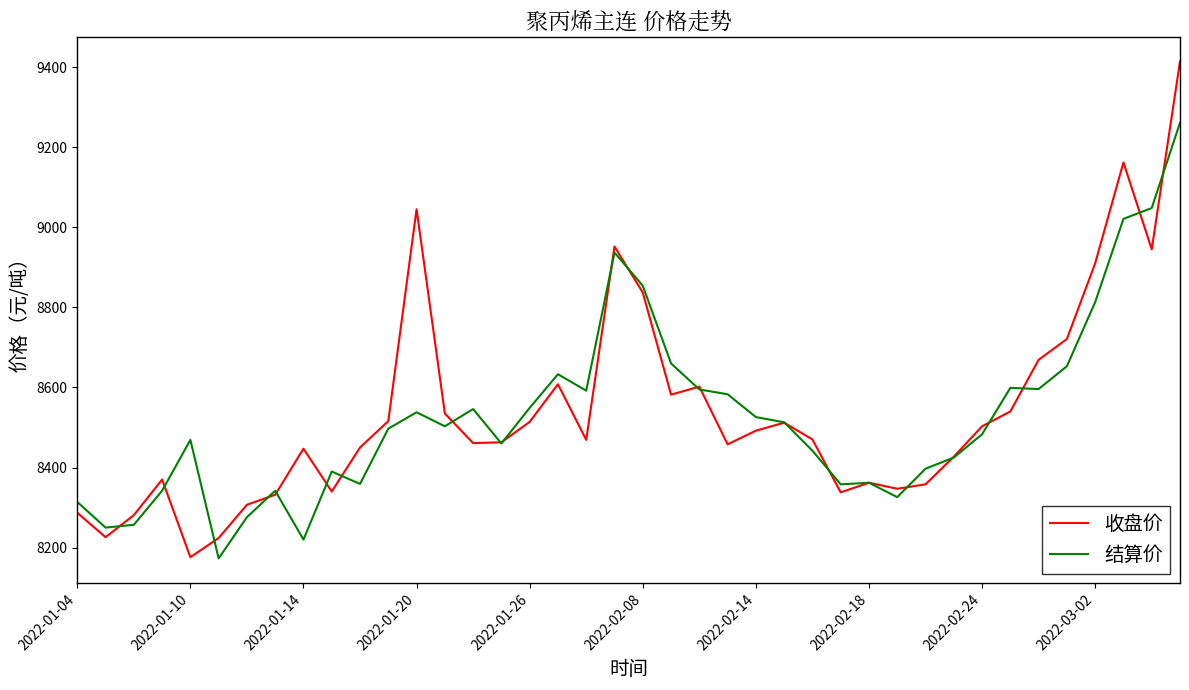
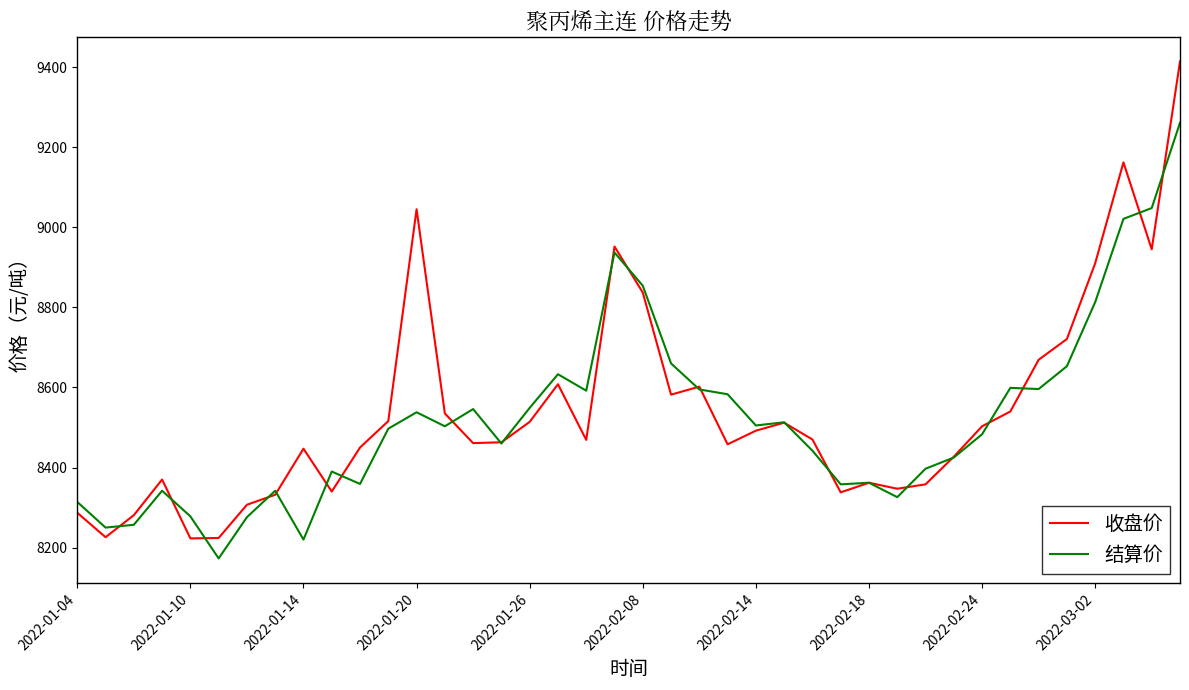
收盘价, 2022-01-10: 8180 -> 8220
结算价, 2022-01-10: 8470 -> 8280
结算价, 2022-02-14: 8530 -> 8510
